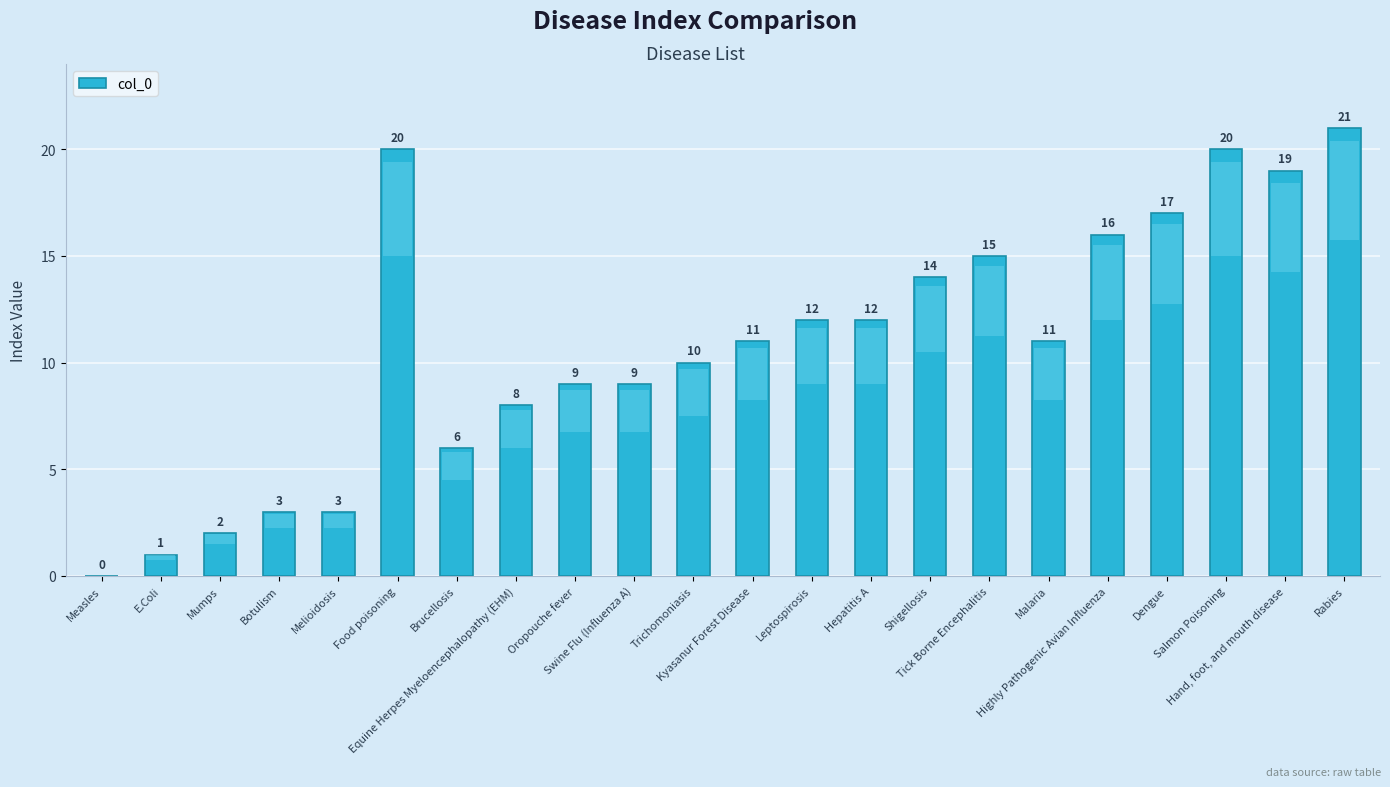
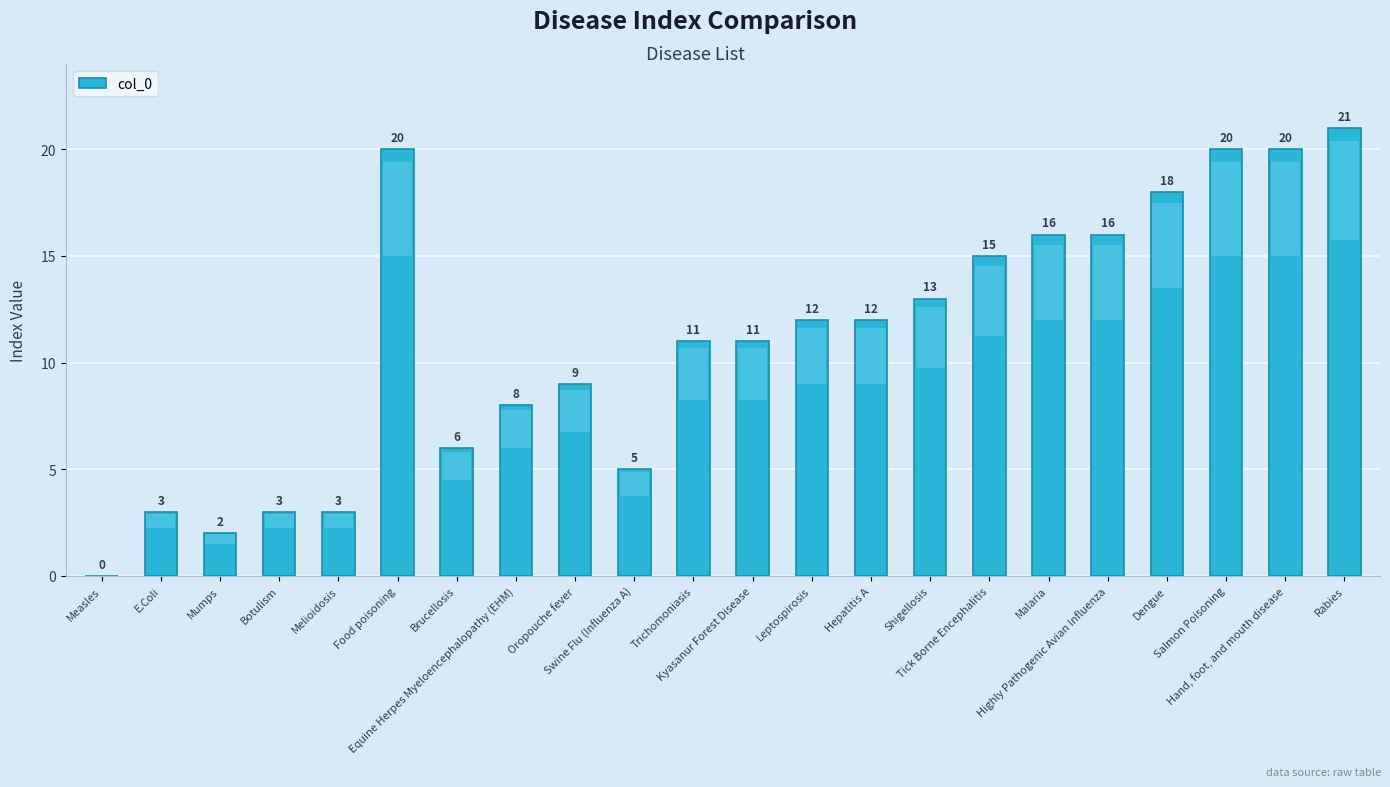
E.Coli: 1 -> 3
Swine Flu (Influenza A): 9 -> 5
Trichomoniasis: 10 -> 11
Shigellosis: 14 -> 13
Malaria: 11 -> 16
Dengue: 17 -> 18
Hand, foot, and mouth disease: 19 -> 20
